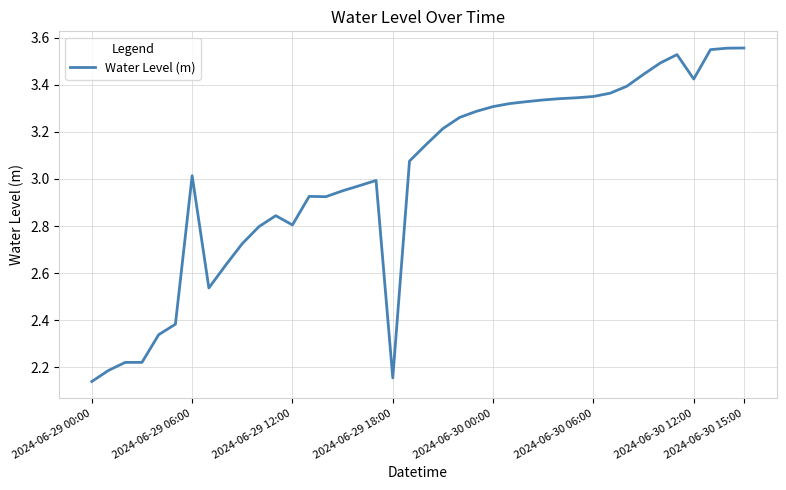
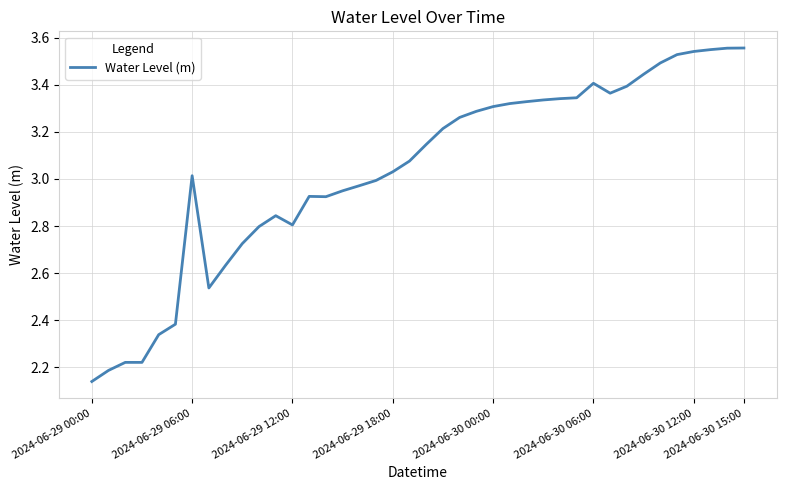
2024-06-29 18:00: 2.16 -> 3.03
2024-06-30 06:00: 3.35 -> 3.41
2024-06-30 12:00: 3.42 -> 3.54
